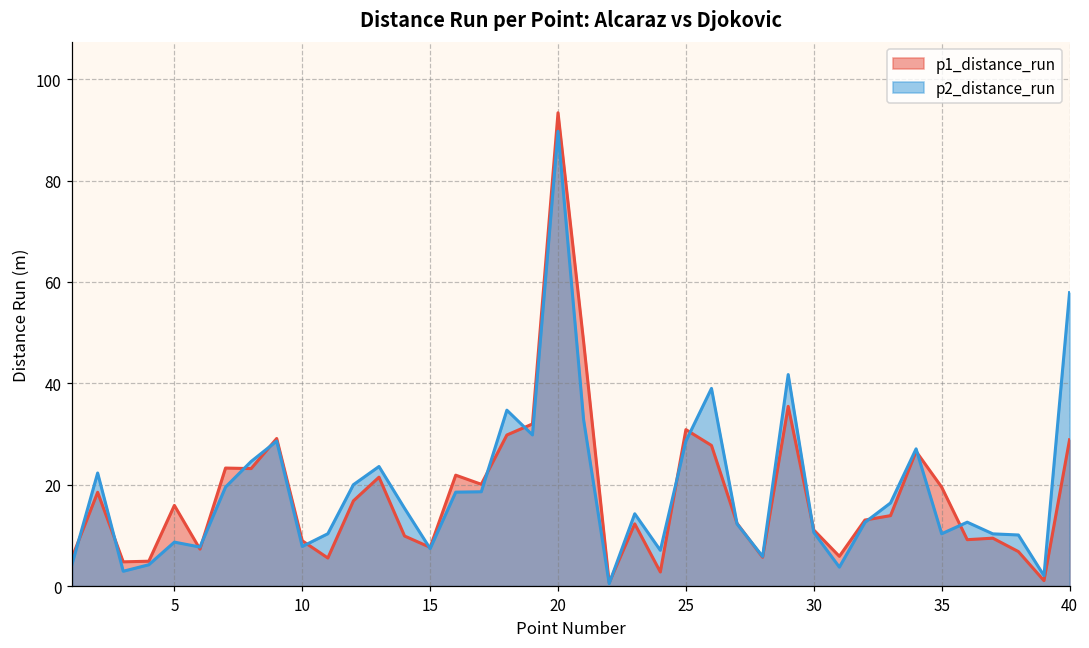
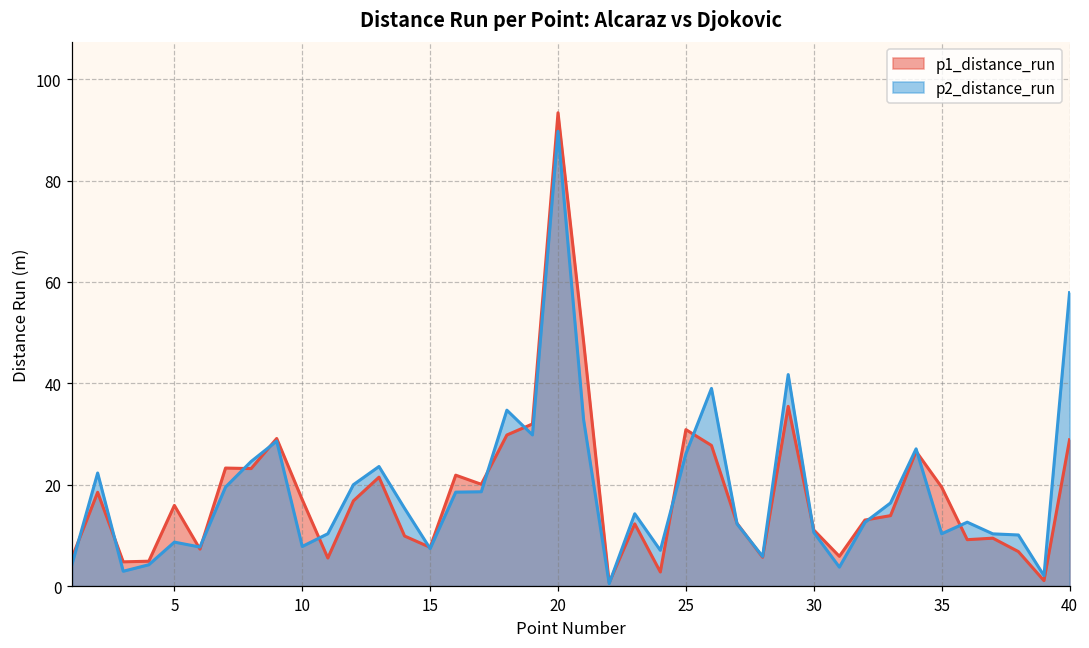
p1_distance_run, 10: 9 -> 17
p2_distance_run, 25: 29 -> 26
